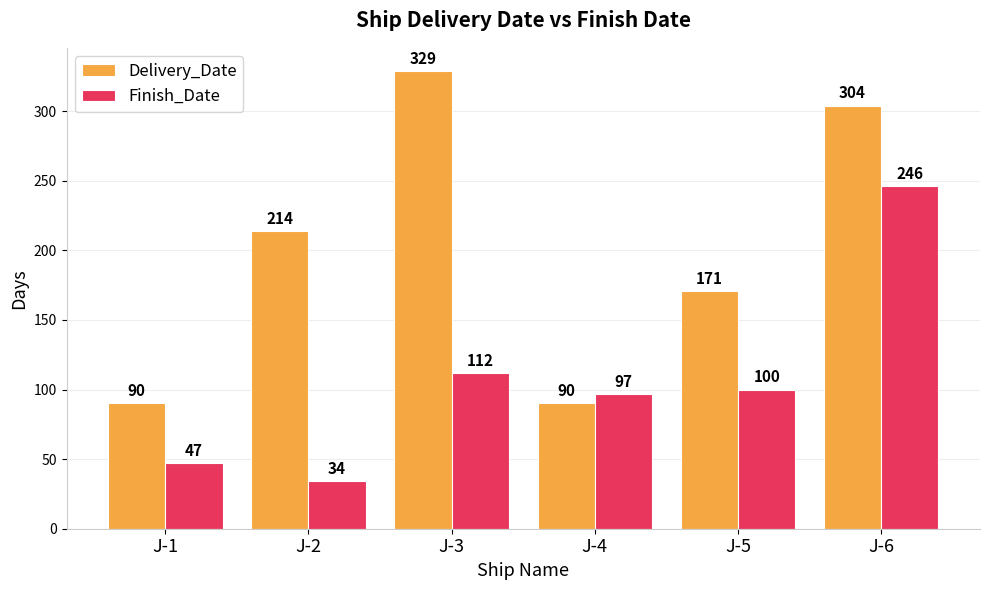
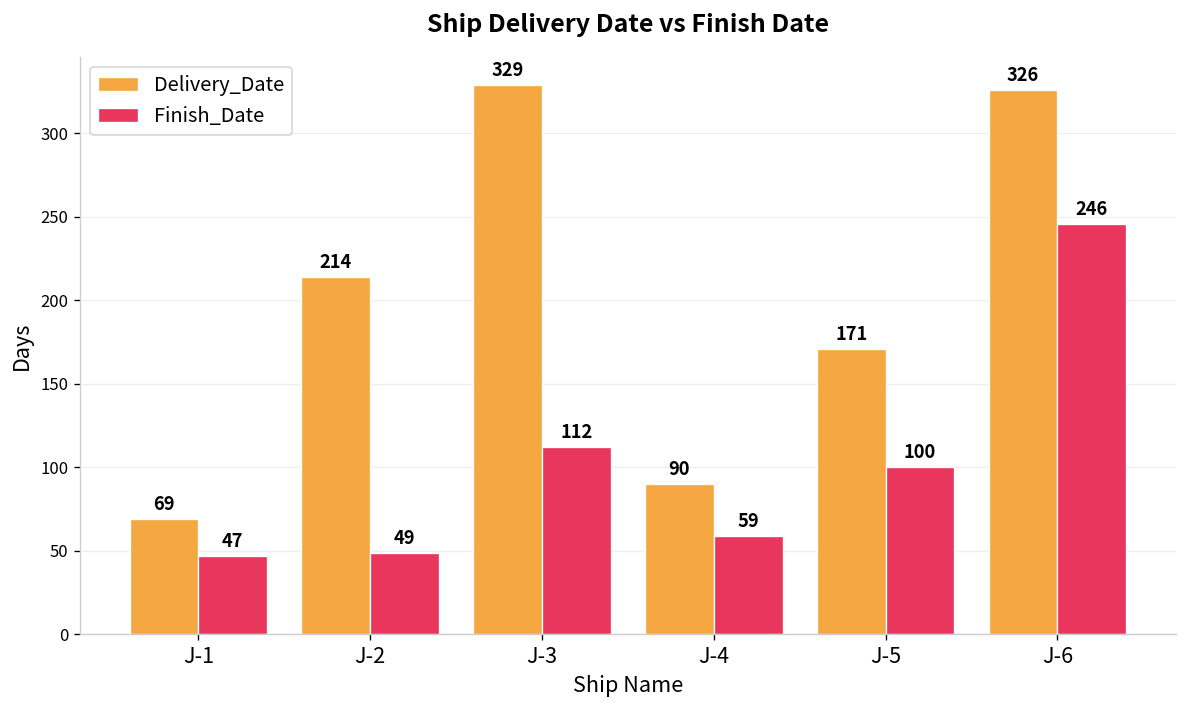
Delivery_Date, J-1: 90 -> 69
Finish_Date, J-2: 34 -> 49
Finish_Date, J-4: 97 -> 59
Delivery_Date, J-6: 304 -> 326
